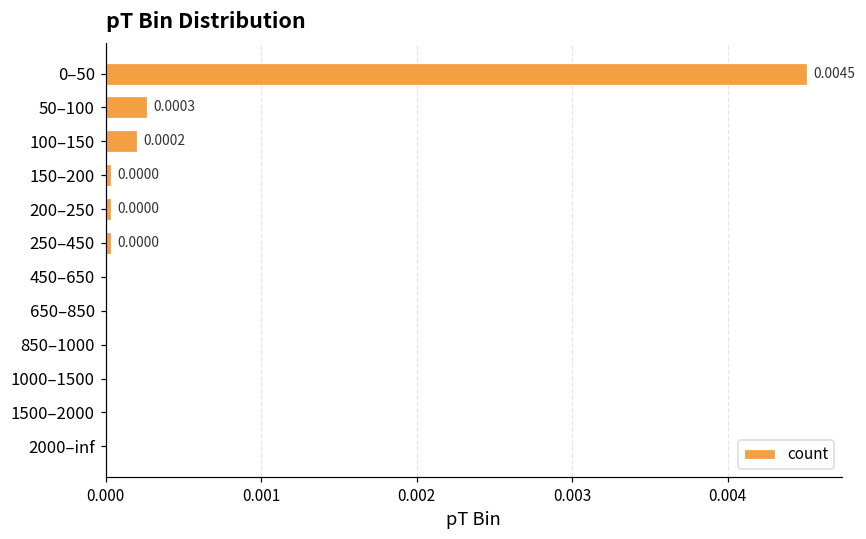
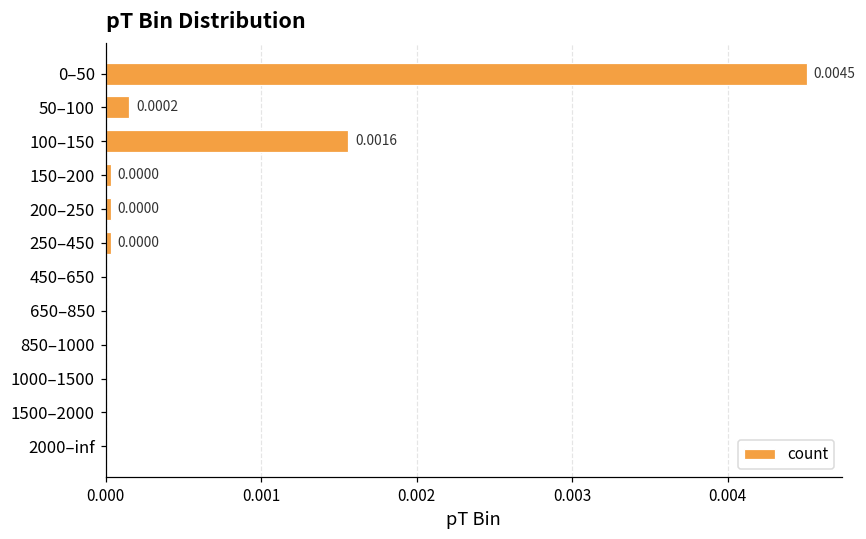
50–100: 0.0003 -> 0.0002
100–150: 0.0002 -> 0.0016
